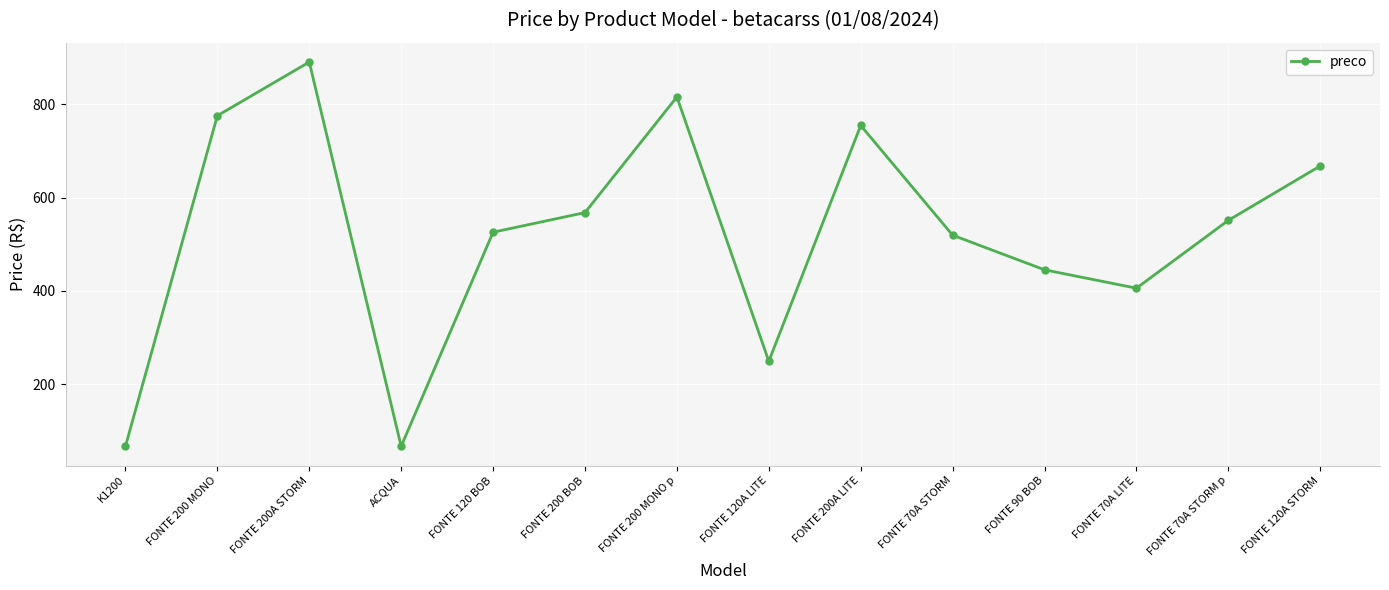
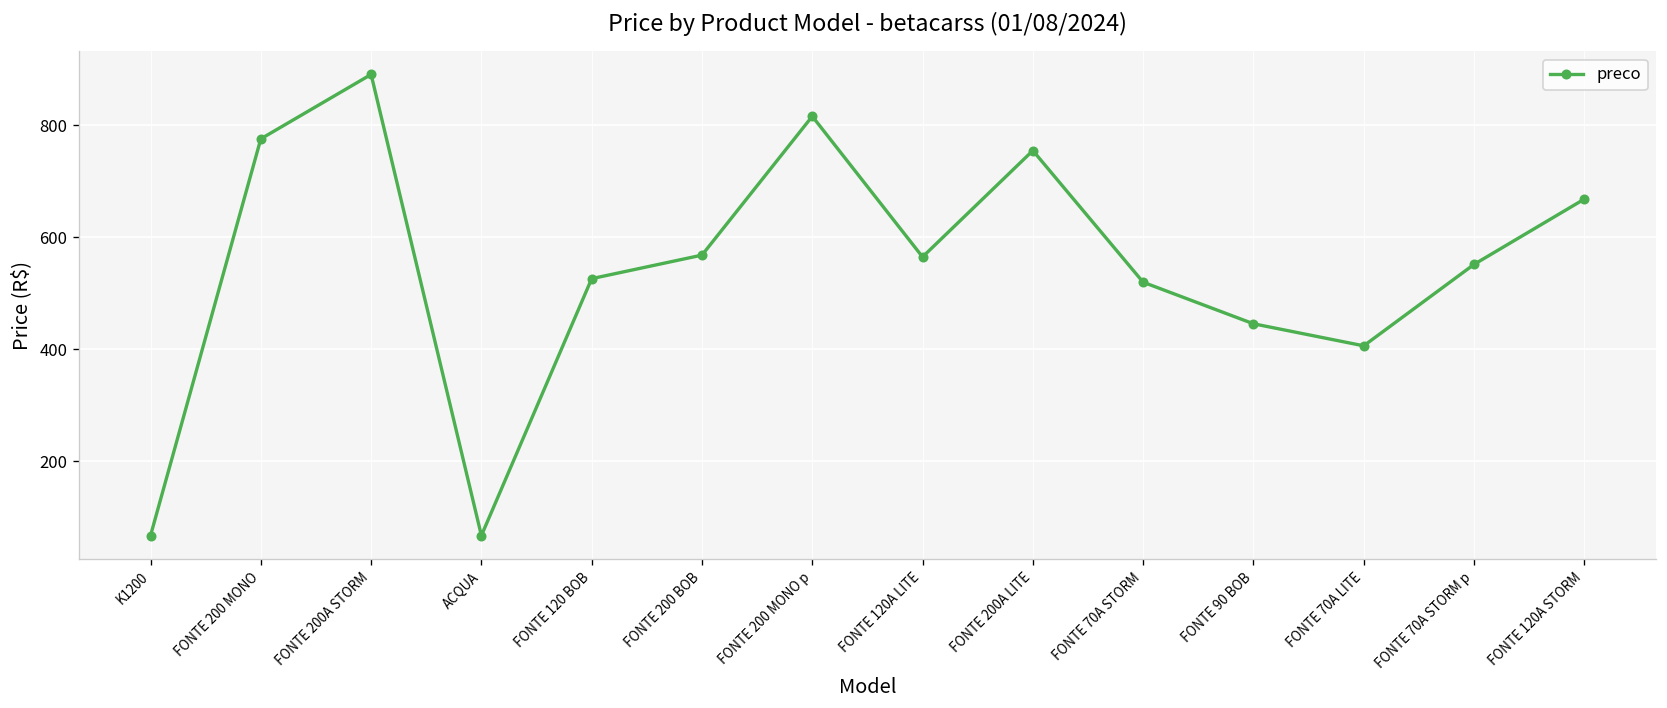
FONTE 120A LITE: 250 -> 560
